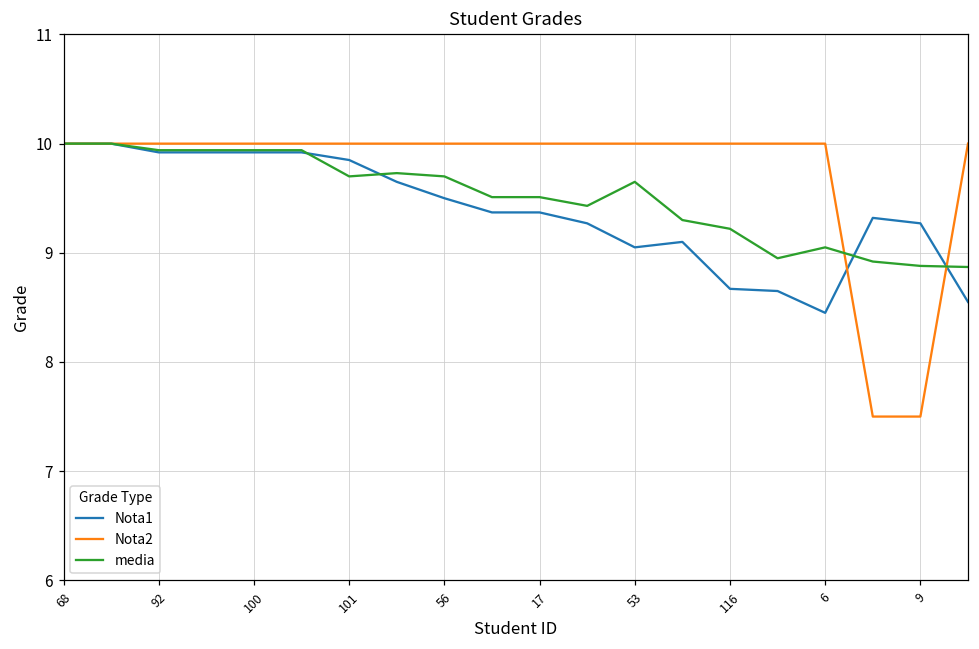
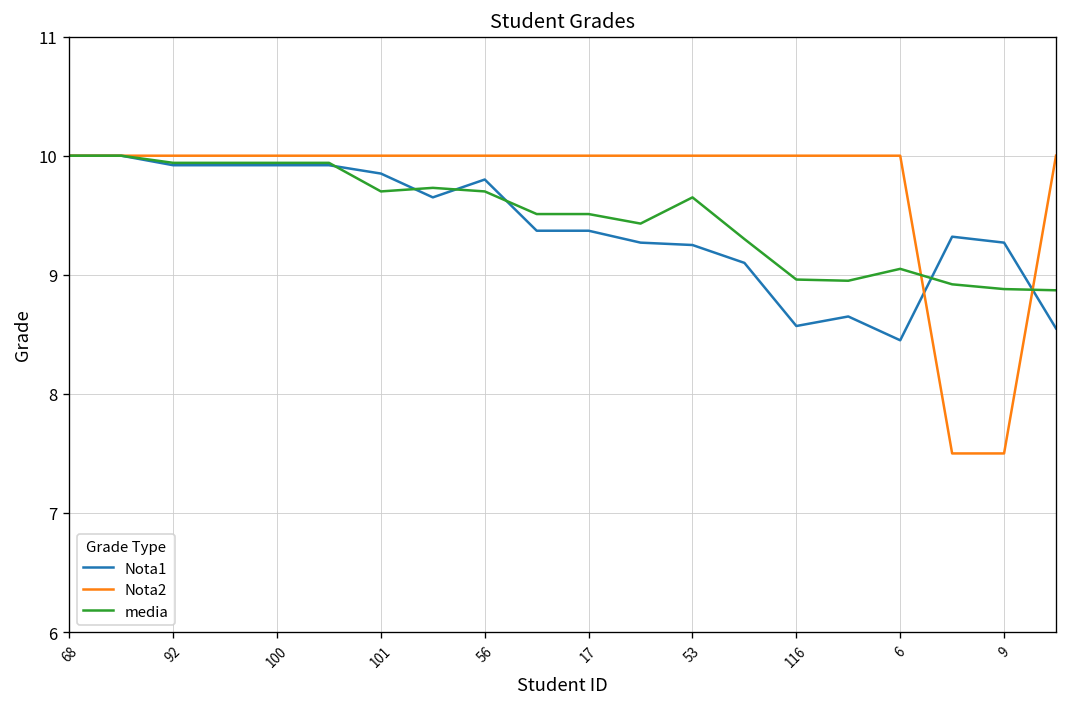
Nota1, 56: 9.5 -> 9.8
Nota1, 53: 9.1 -> 9.3
Nota1, 116: 8.7 -> 8.6
media, 116: 9.2 -> 9.0
